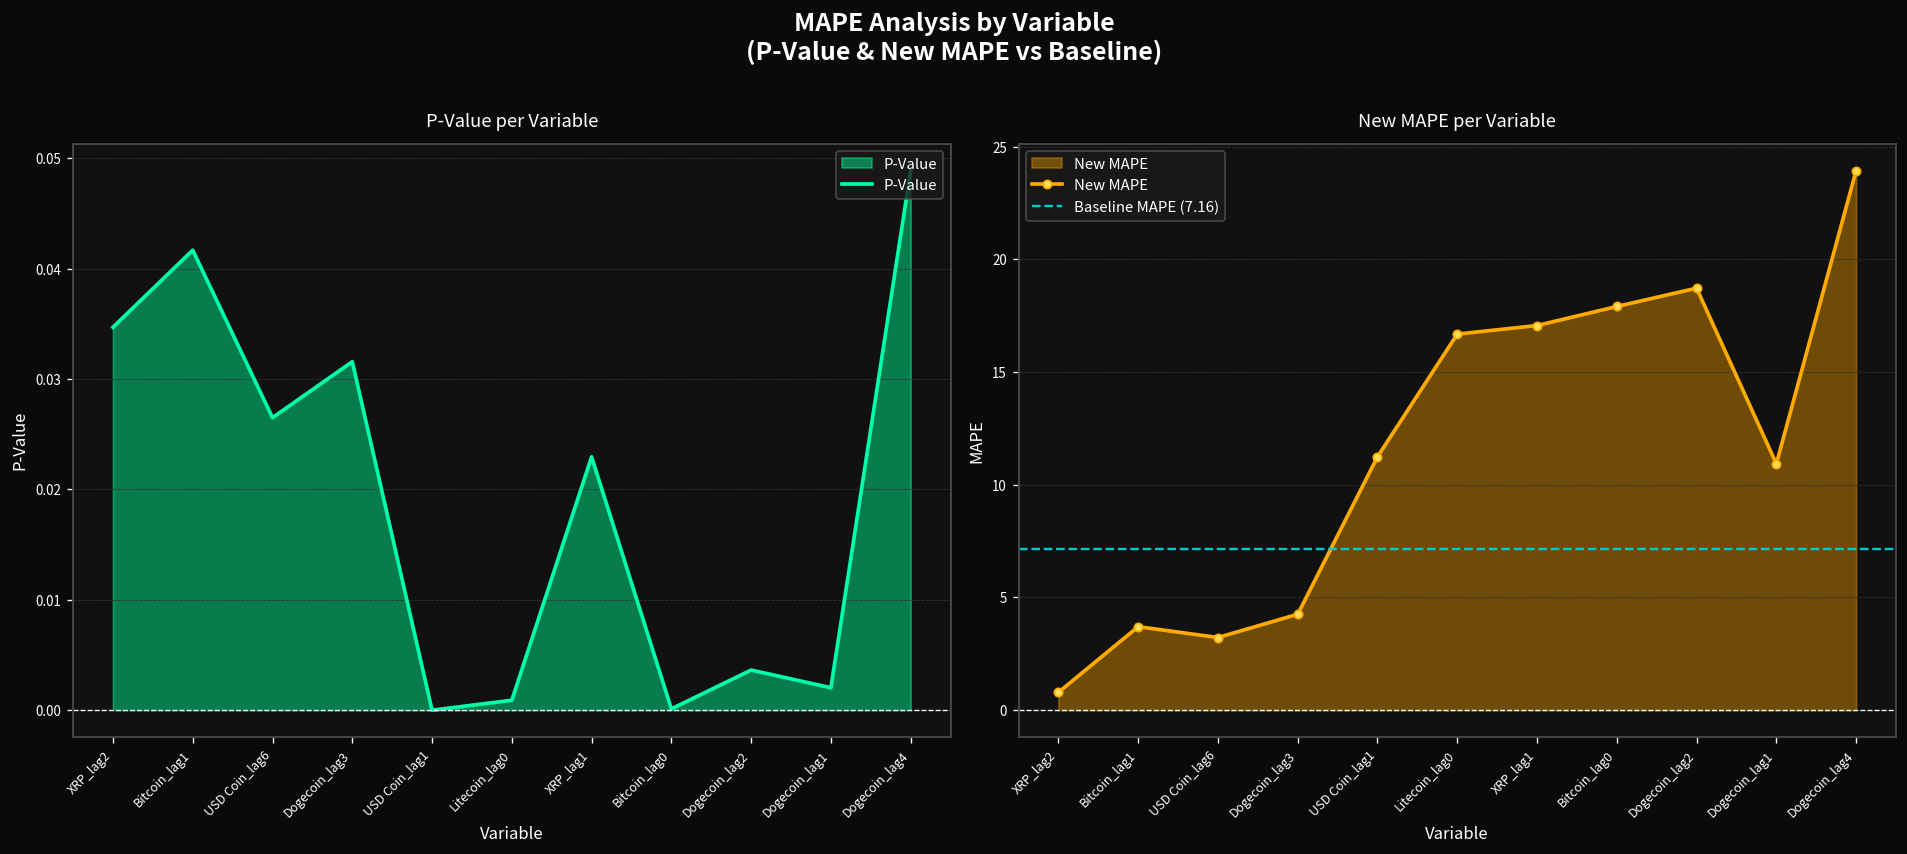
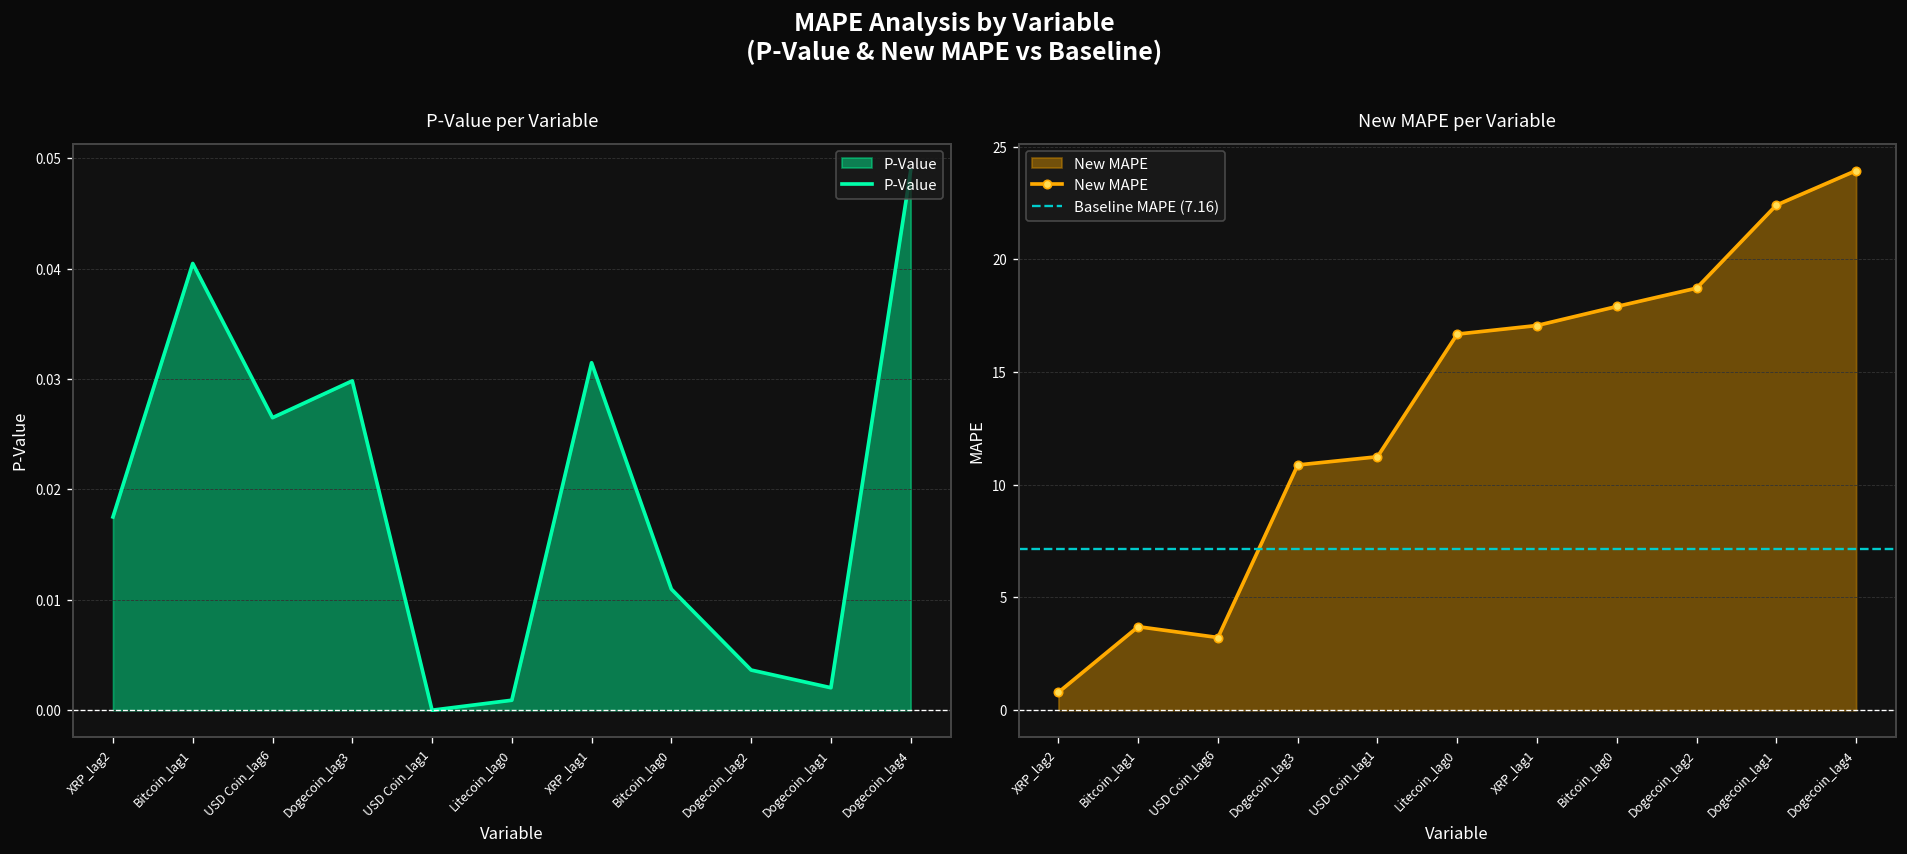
P-Value per Variable, XRP_lag2: 0.035 -> 0.018
P-Value per Variable, Bitcoin_lag1: 0.042 -> 0.040
P-Value per Variable, Dogecoin_lag3: 0.032 -> 0.030
P-Value per Variable, XRP_lag1: 0.023 -> 0.031
P-Value per Variable, Bitcoin_lag0: 0.000 -> 0.011
New MAPE per Variable, Dogecoin_lag3: 4.3 -> 10.9
New MAPE per Variable, Dogecoin_lag1: 10.9 -> 22.4
